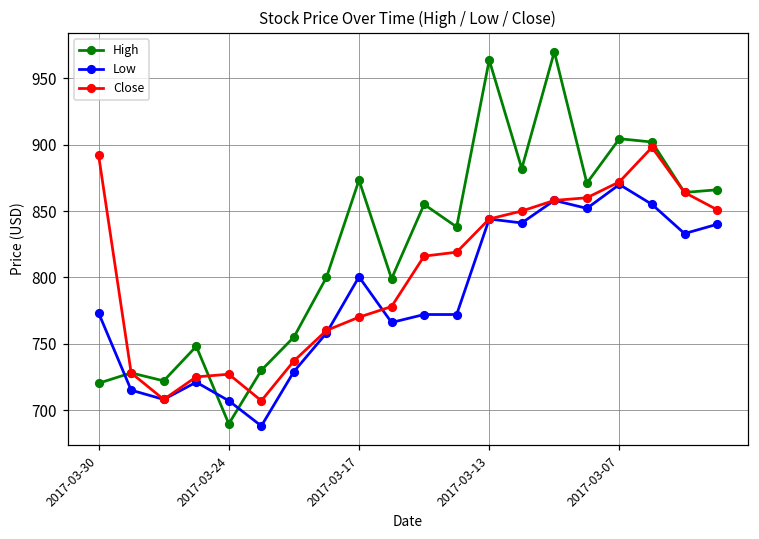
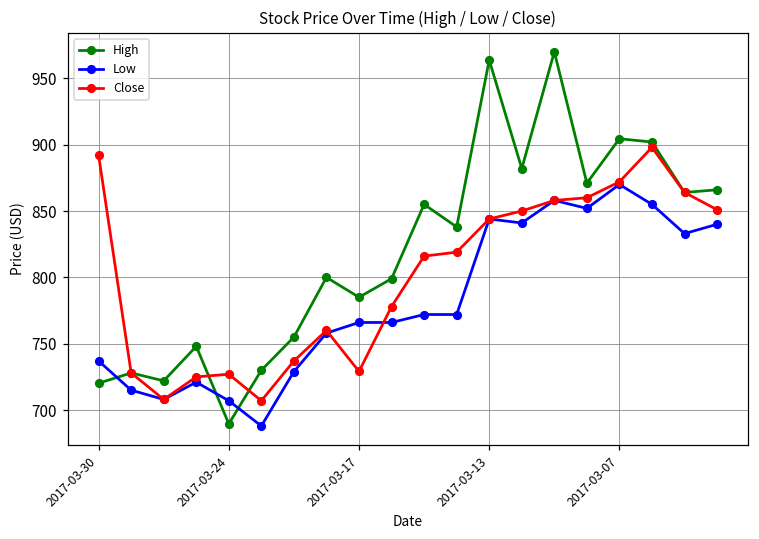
Low, 2017-03-30: 773 -> 737
High, 2017-03-17: 873 -> 785
Low, 2017-03-17: 800 -> 766
Close, 2017-03-17: 770 -> 729
